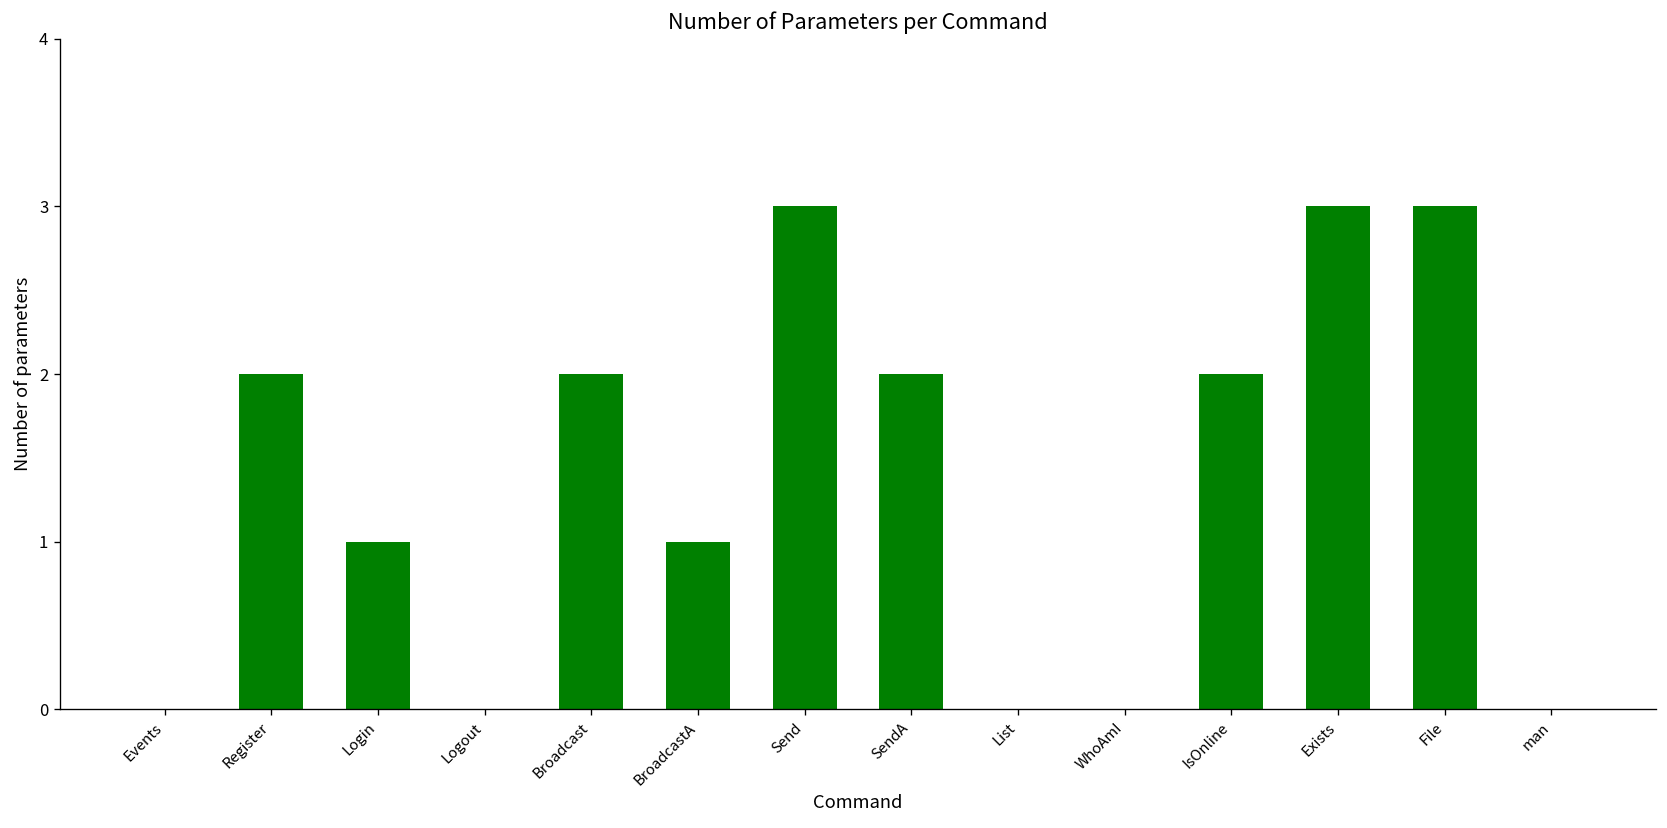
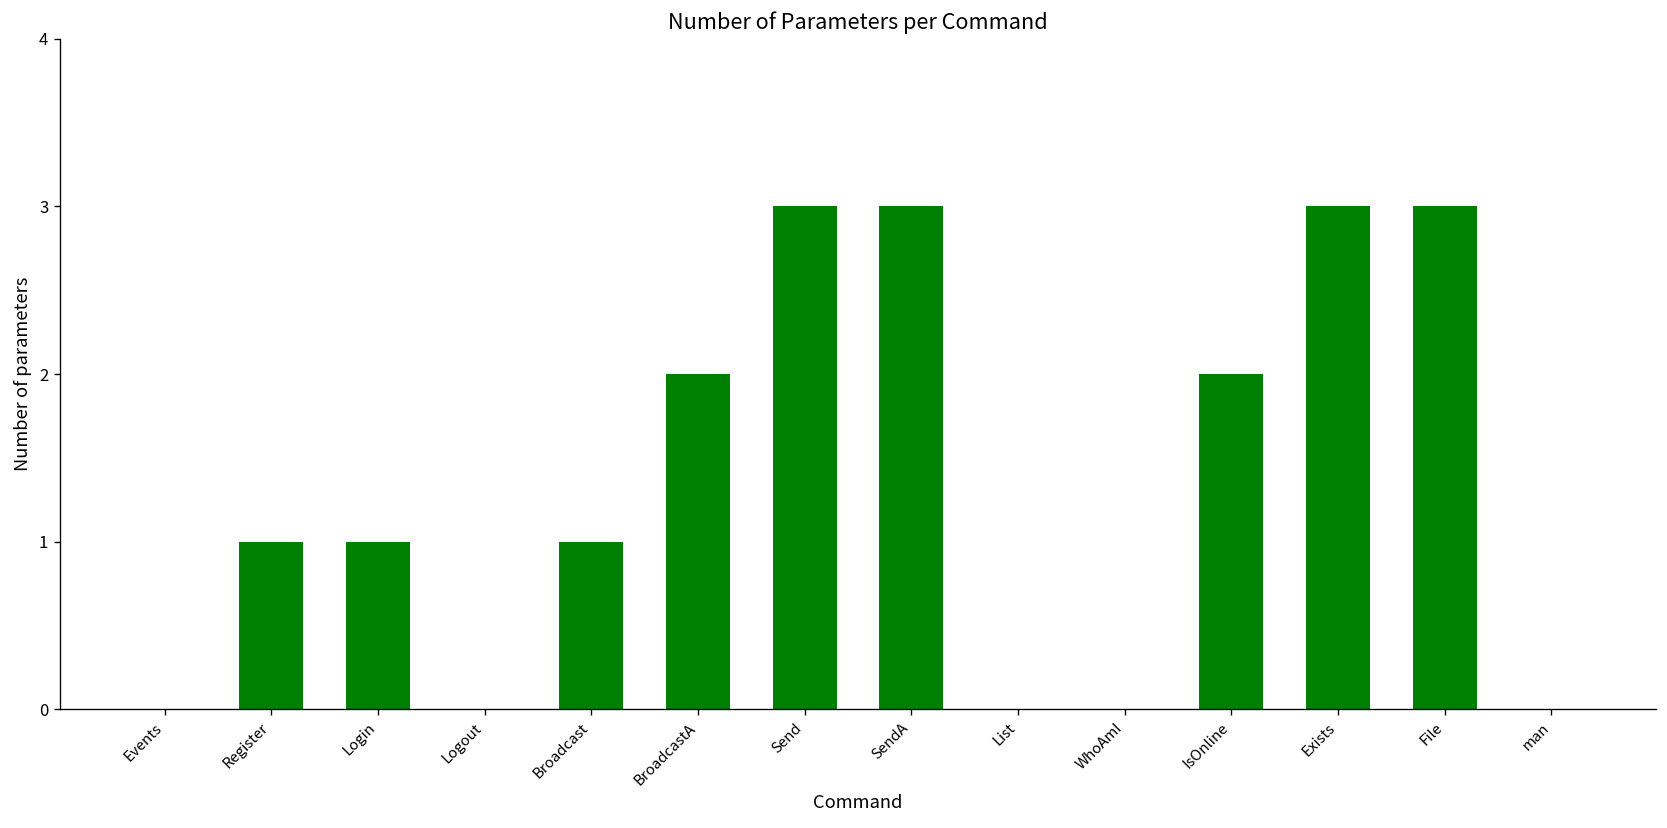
Register: 2 -> 1
Broadcast: 2 -> 1
BroadcastA: 1 -> 2
SendA: 2 -> 3
